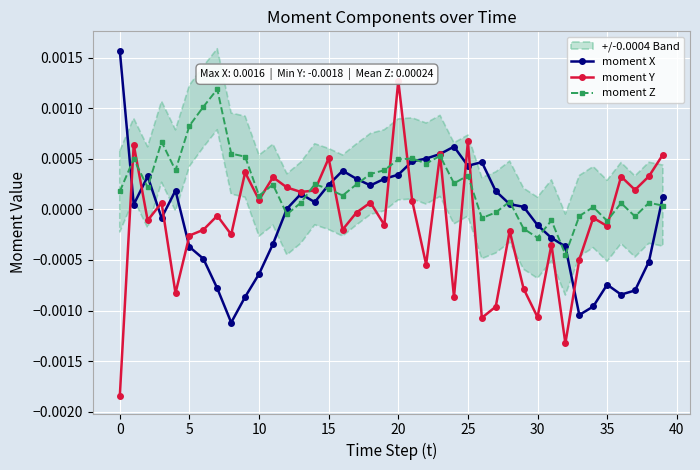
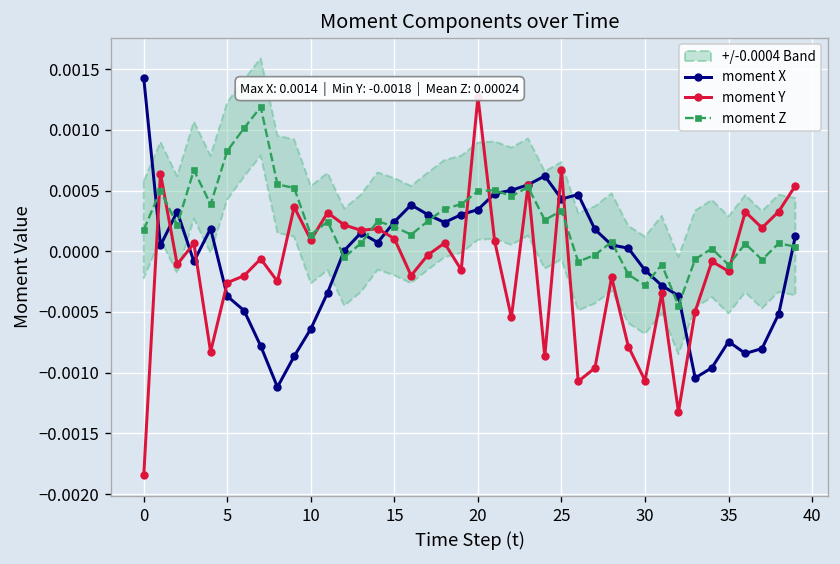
moment X, 0: 0.0016 -> 0.0014
moment Y, 15: 0.00051 -> 0.00010
